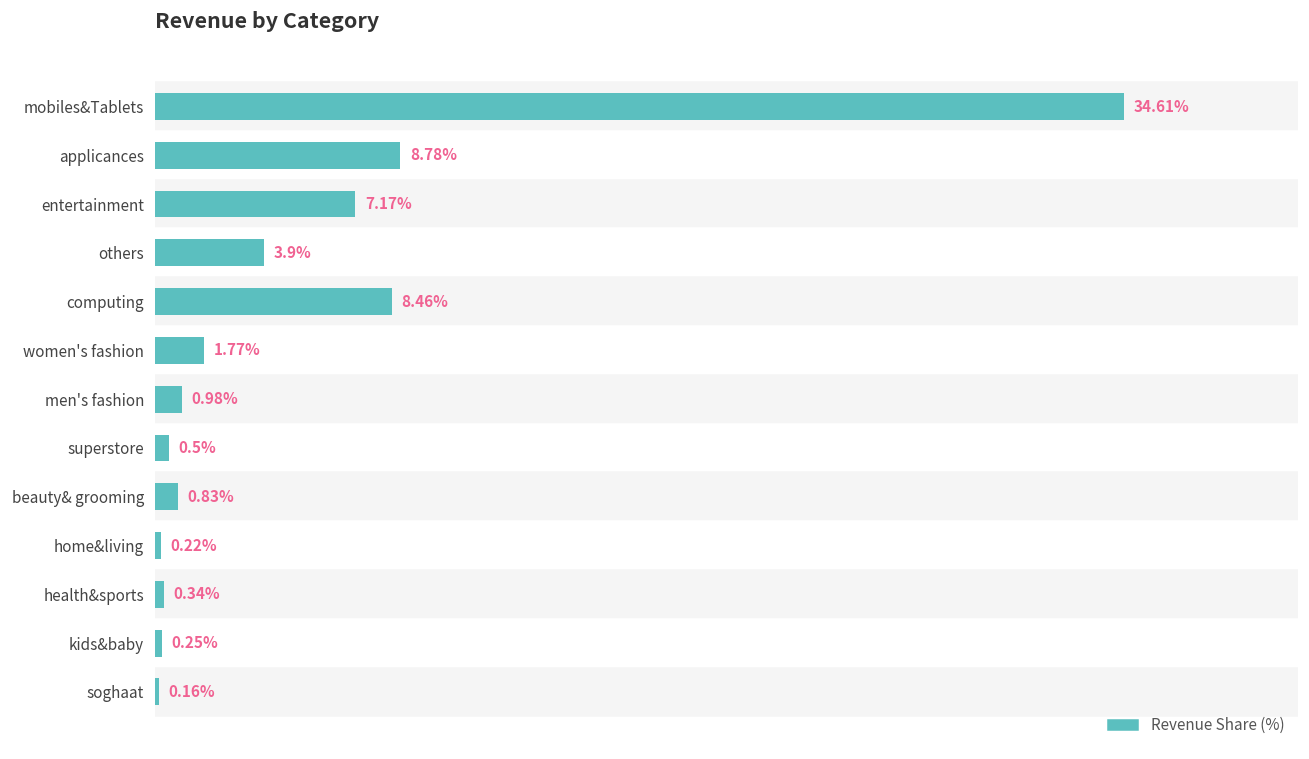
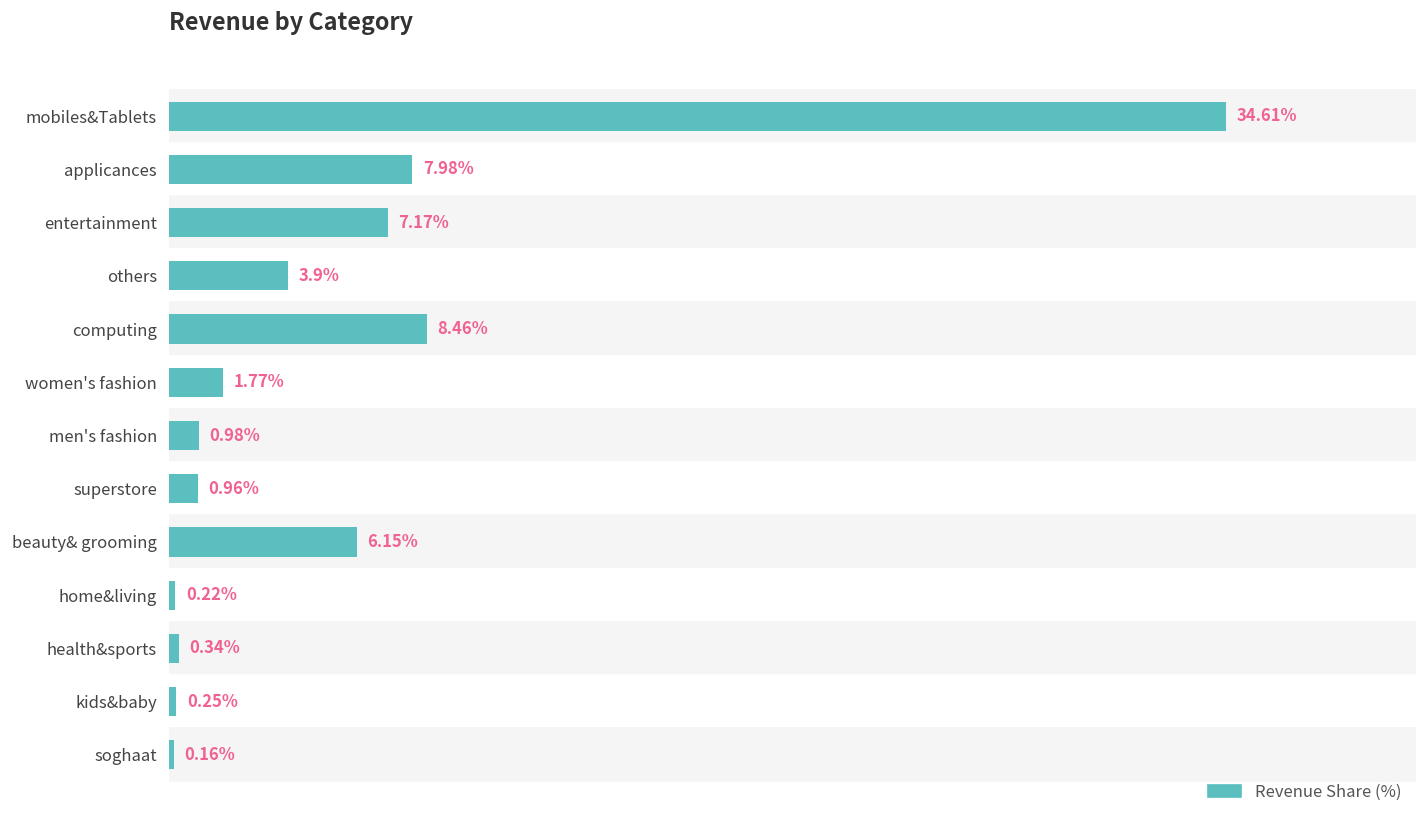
applicances: 8.78% -> 7.98%
superstore: 0.5% -> 0.96%
beauty& grooming: 0.83% -> 6.15%
